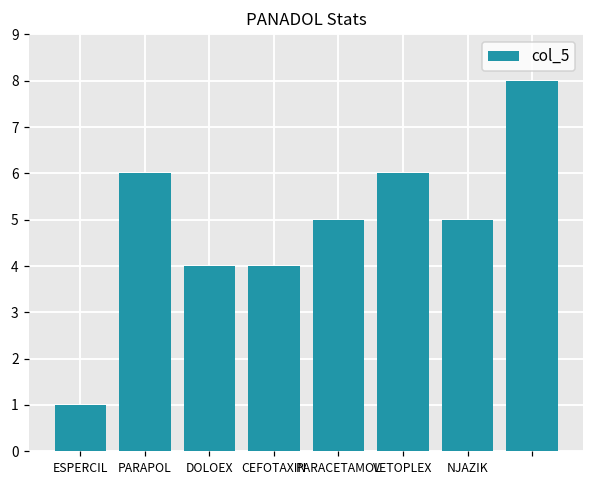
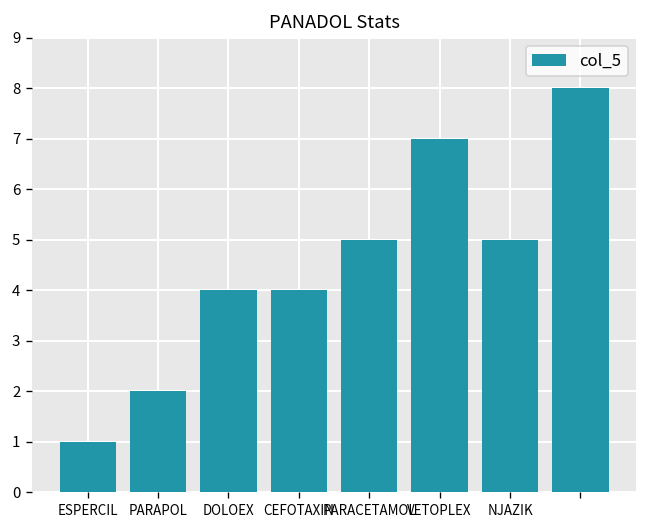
PARAPOL: 6 -> 2
VETOPLEX: 6 -> 7
